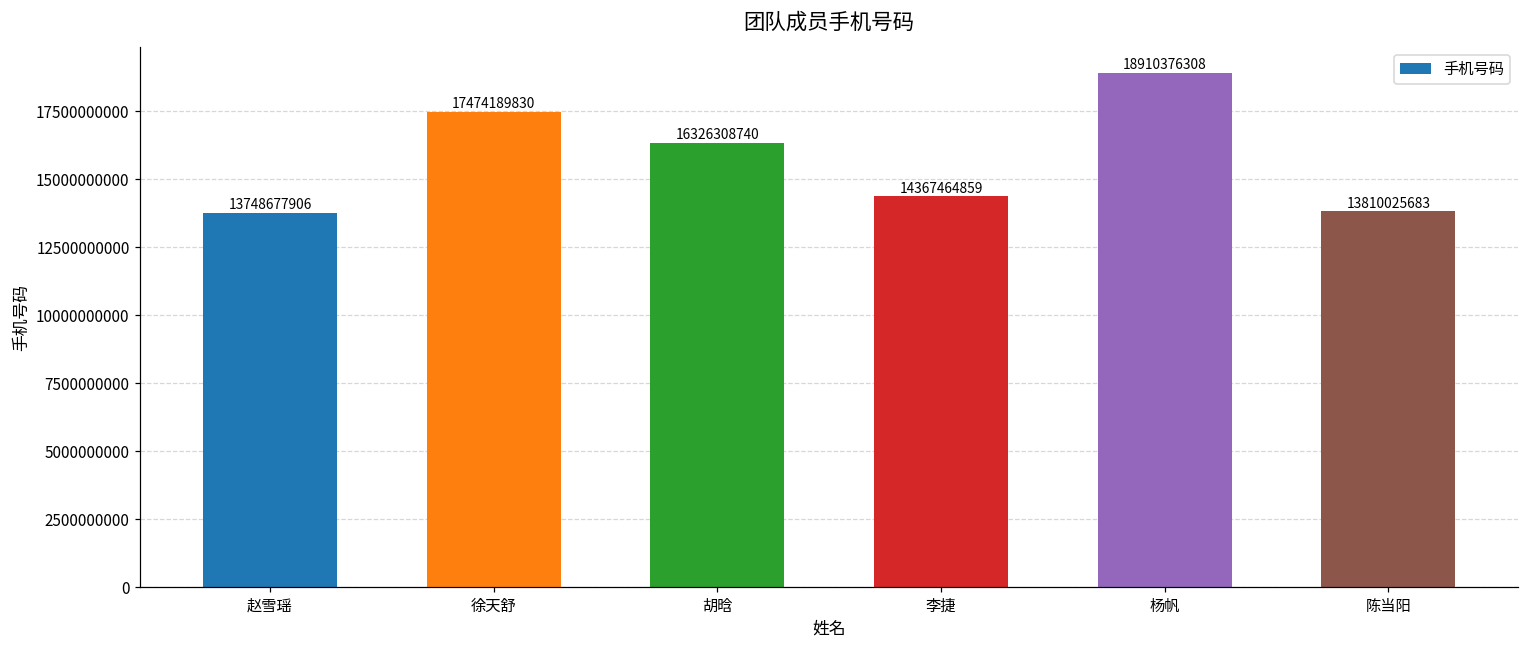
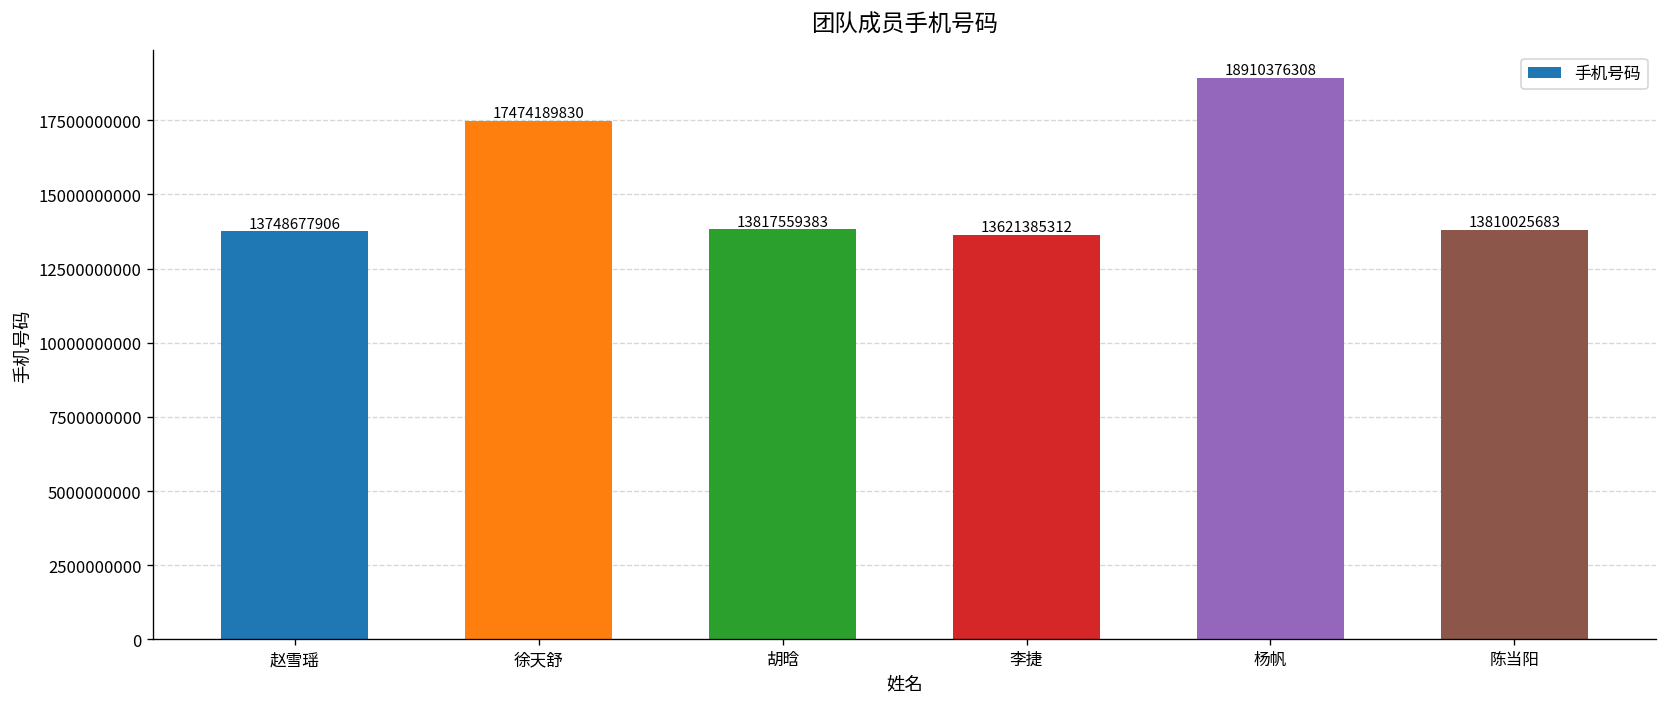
胡晗: 16326308740 -> 13817559383
李捷: 14367464859 -> 13621385312
